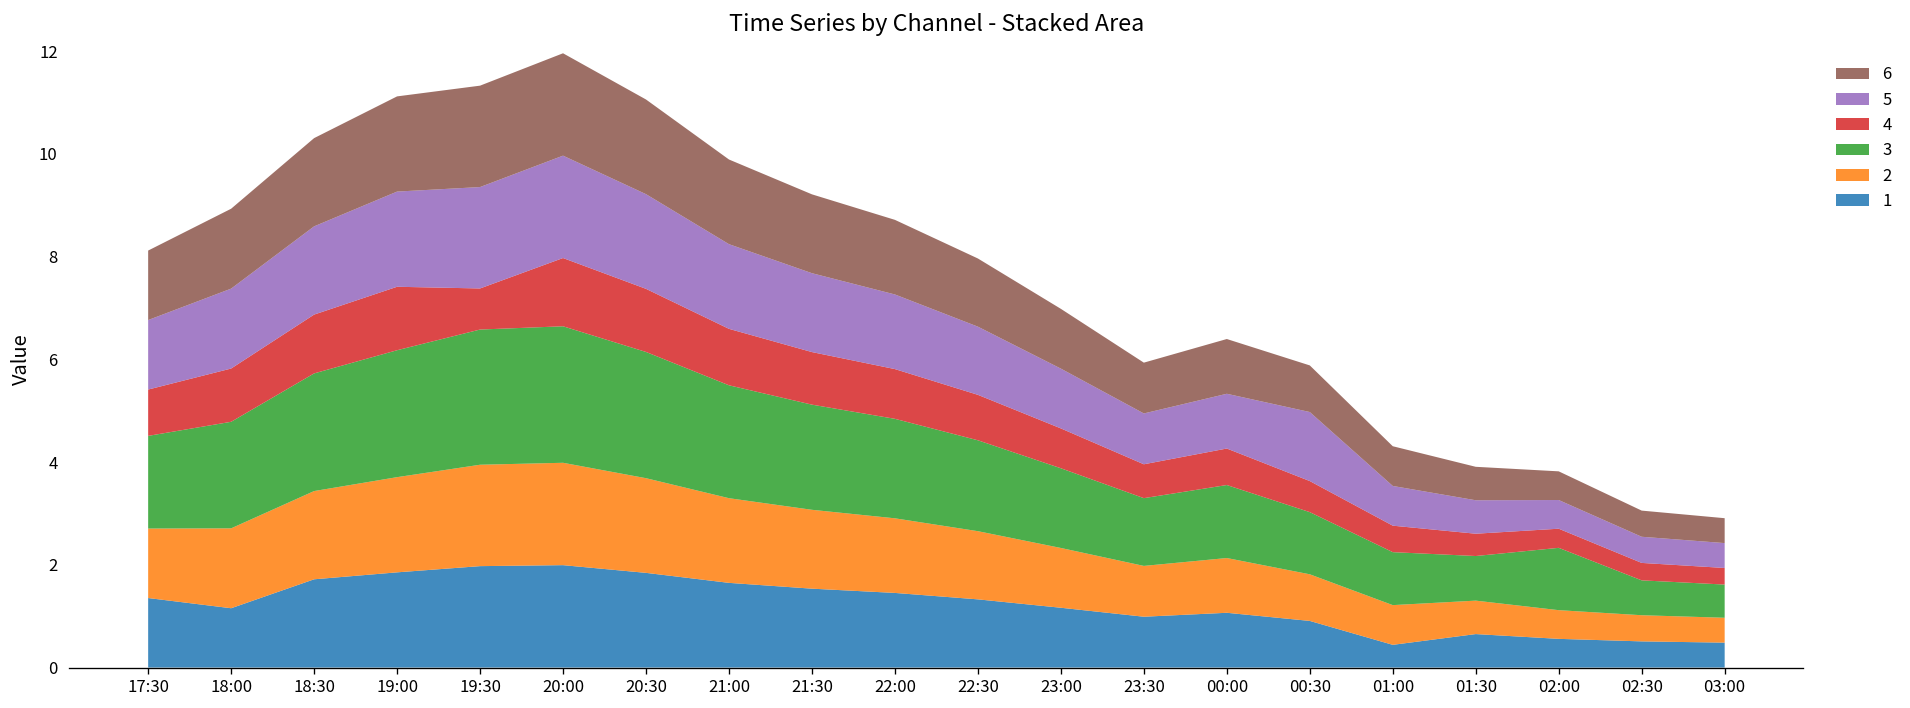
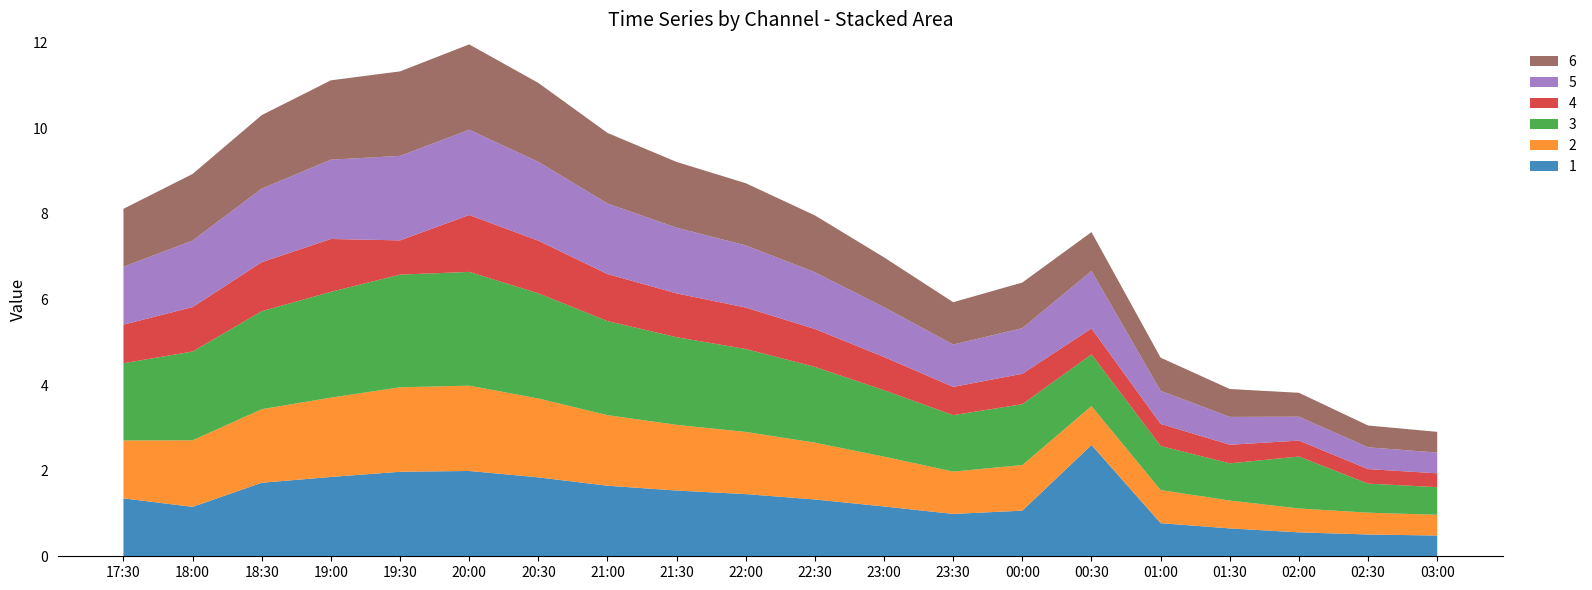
1, 00:30: 0.9 -> 2.6
1, 01:00: 0.4 -> 0.8
